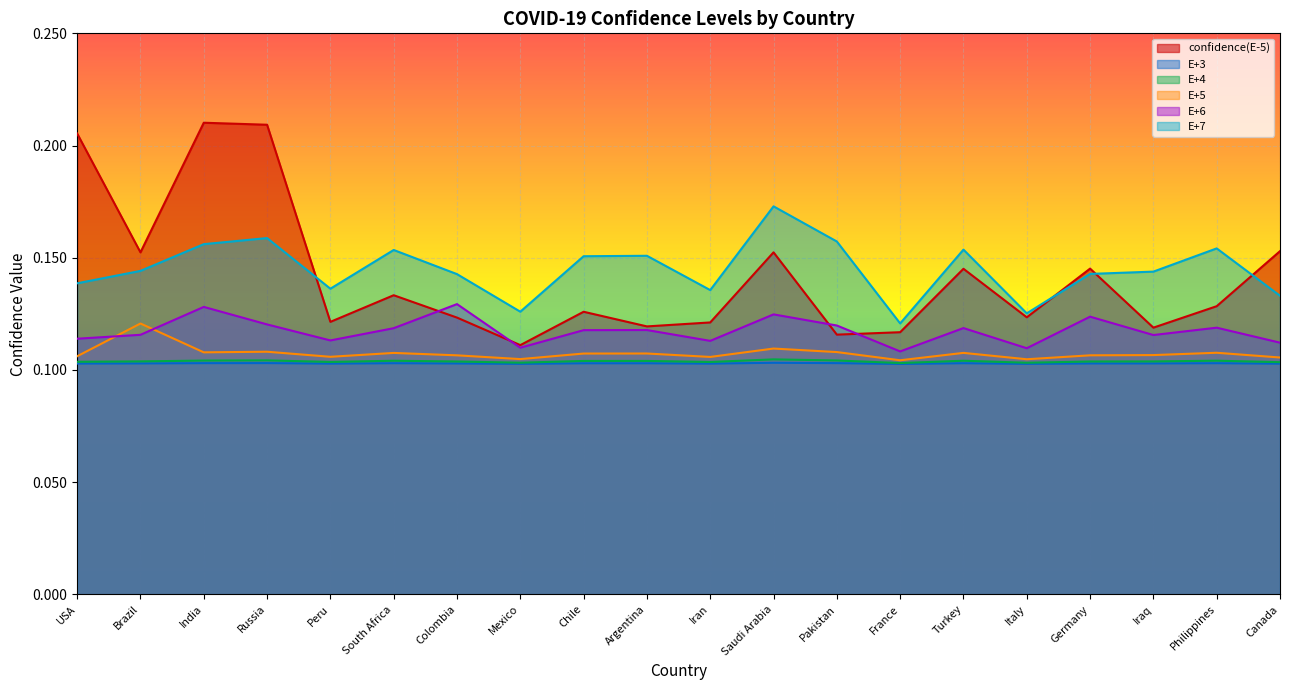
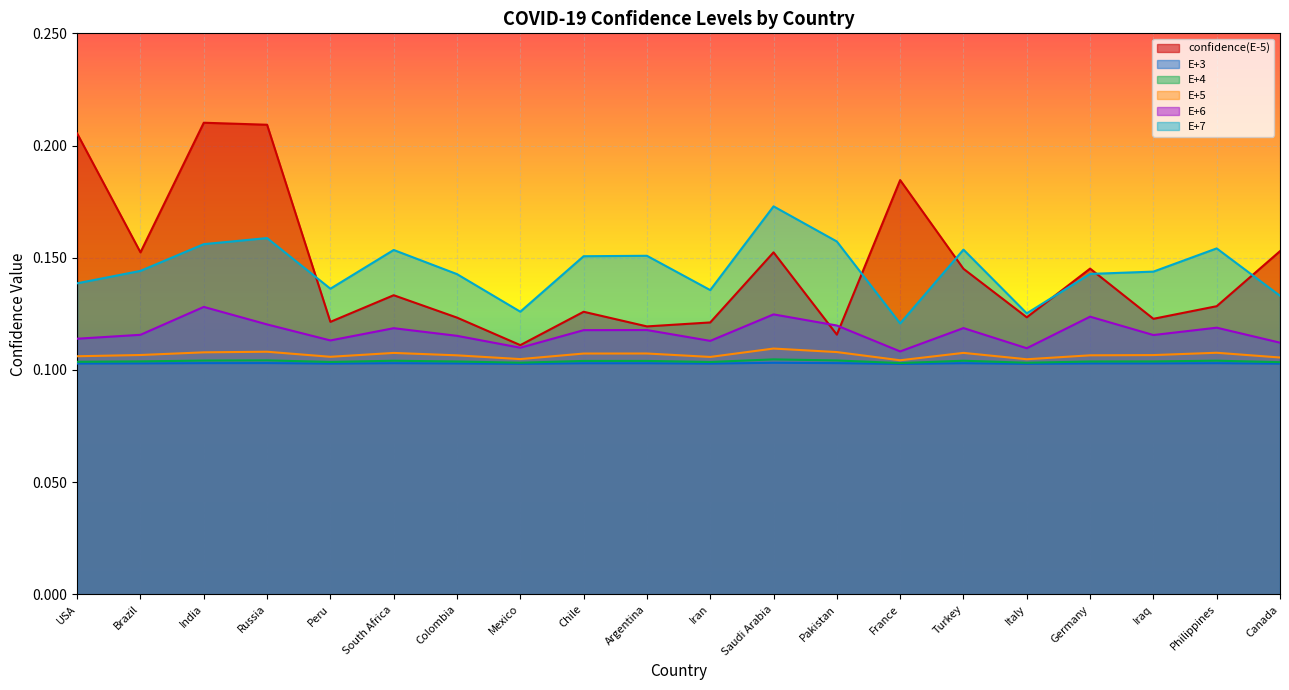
E+5, Brazil: 0.121 -> 0.107
E+6, Colombia: 0.129 -> 0.115
confidence(E-5), France: 0.117 -> 0.185
confidence(E-5), Iraq: 0.119 -> 0.123
